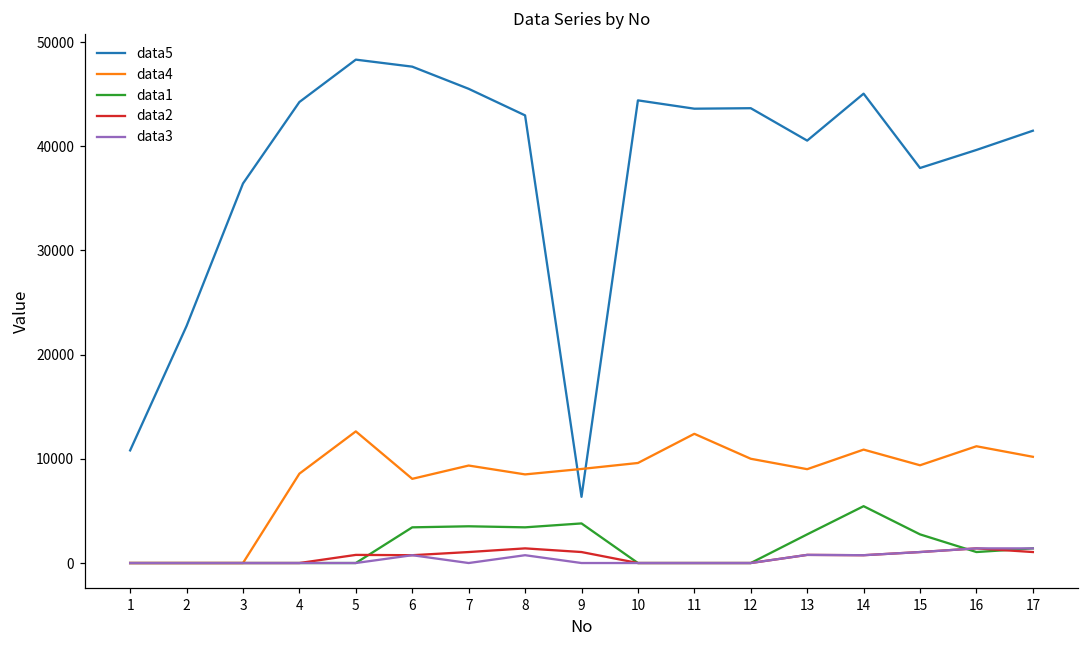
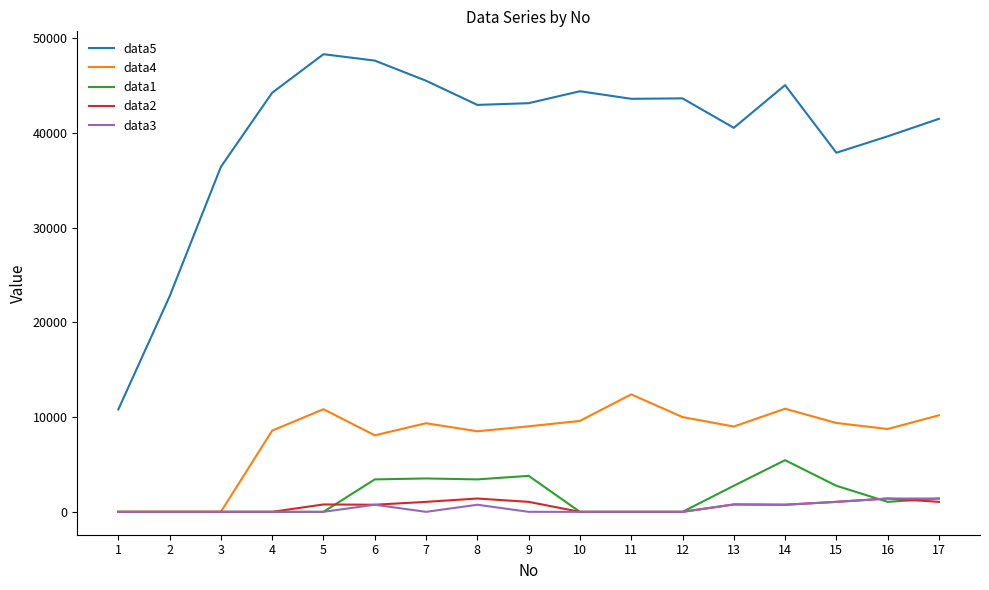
data4, 5: 13000 -> 11000
data5, 9: 6000 -> 43000
data4, 16: 11000 -> 9000
